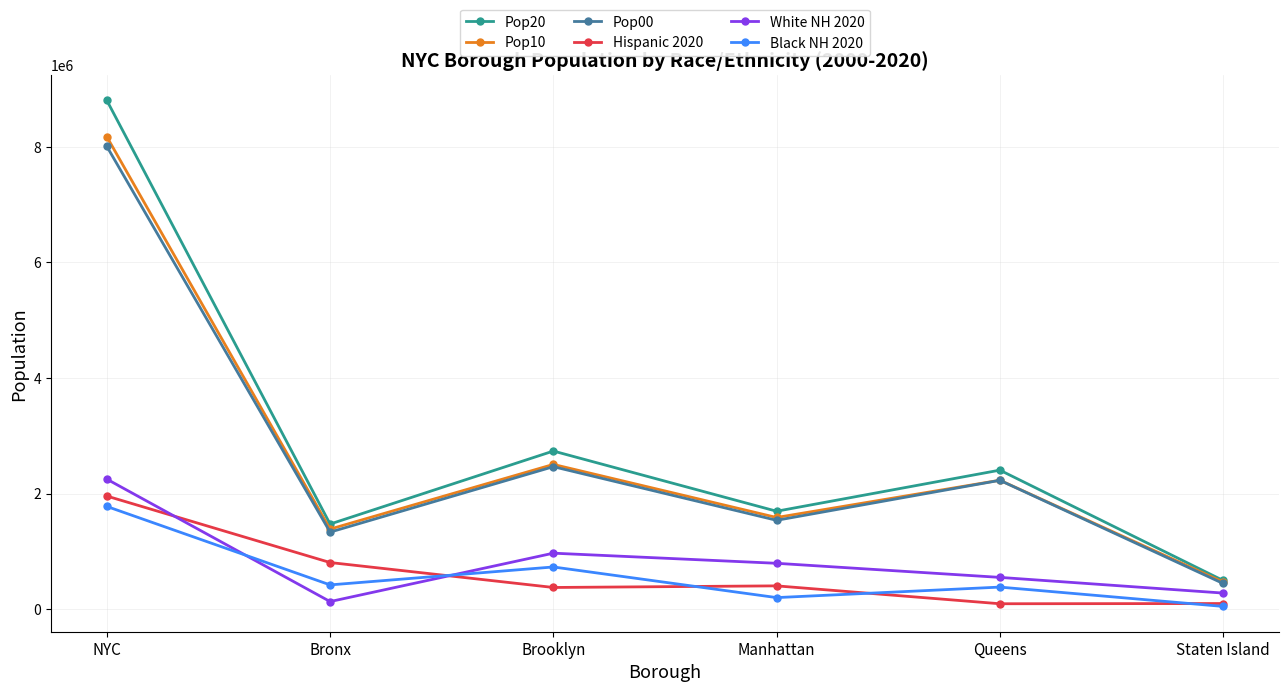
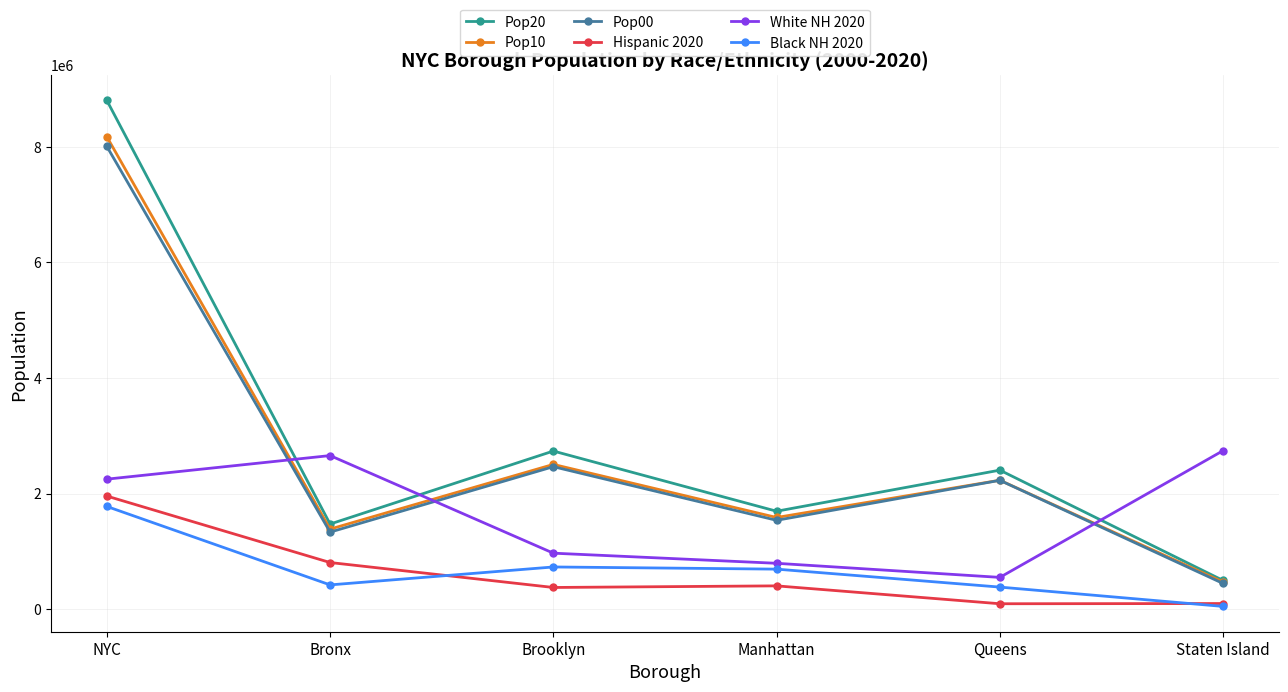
White NH 2020, Bronx: 100000 -> 2700000
Black NH 2020, Manhattan: 200000 -> 700000
White NH 2020, Staten Island: 300000 -> 2700000
